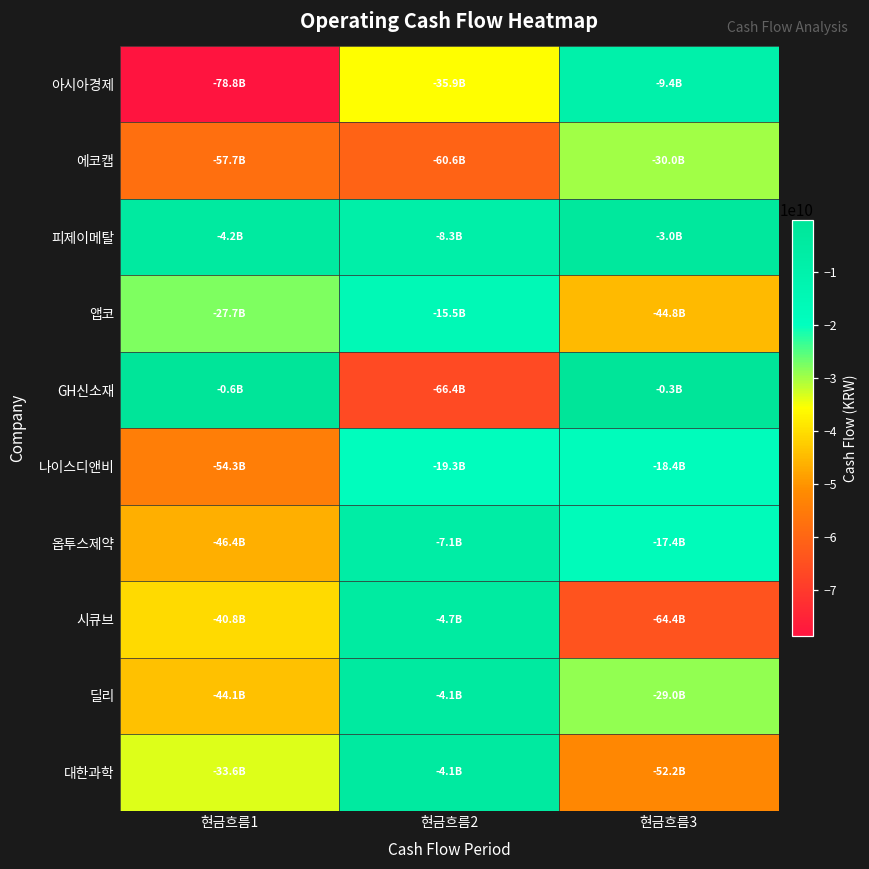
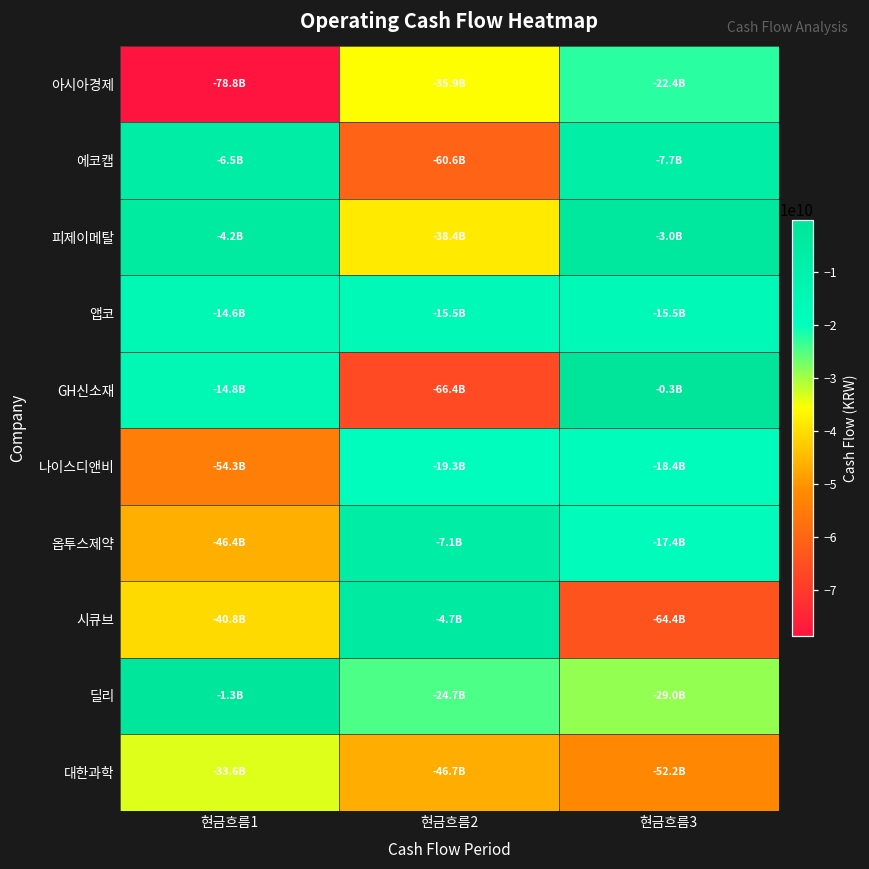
아시아경제, 현금흐름3: -9.4B -> -22.4B
에코캡, 현금흐름1: -57.7B -> -6.5B
에코캡, 현금흐름3: -30.0B -> -7.7B
피제이메탈, 현금흐름2: -8.3B -> -38.4B
앱코, 현금흐름1: -27.7B -> -14.6B
앱코, 현금흐름3: -44.8B -> -15.5B
GH신소재, 현금흐름1: -0.6B -> -14.8B
딜리, 현금흐름1: -44.1B -> -1.3B
딜리, 현금흐름2: -4.1B -> -24.7B
대한과학, 현금흐름2: -4.1B -> -46.7B
